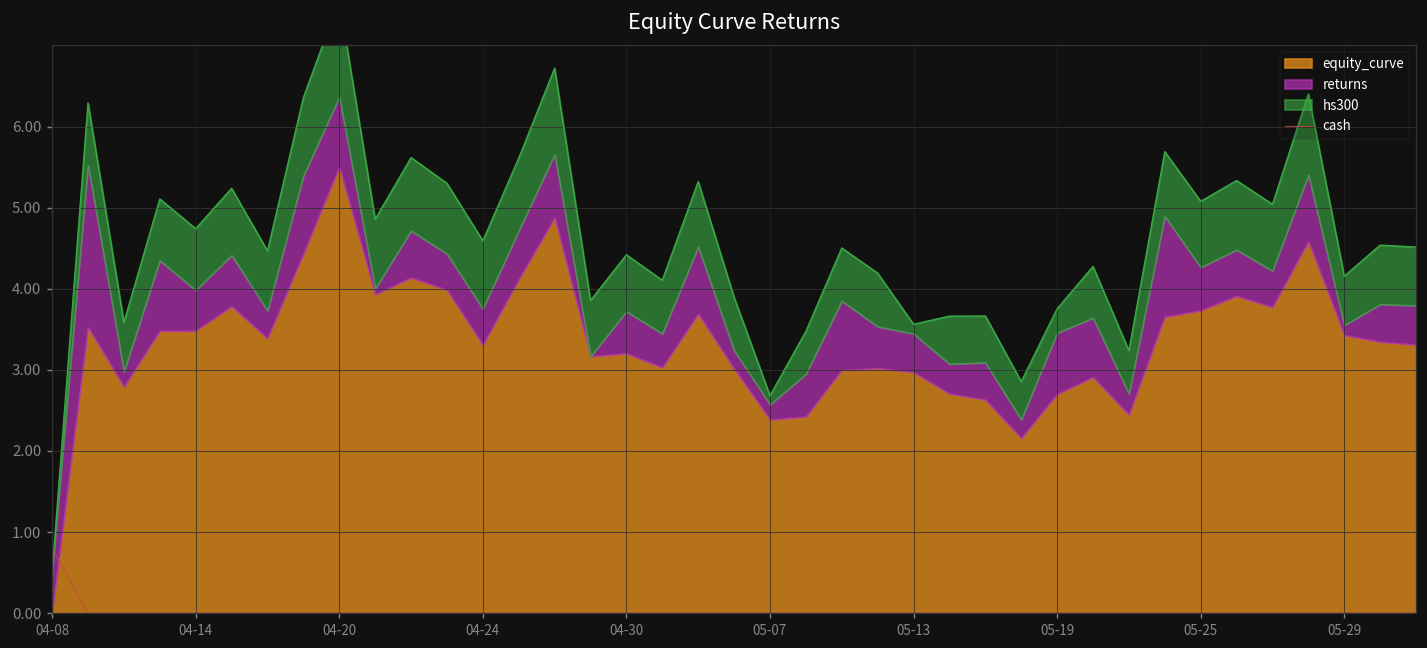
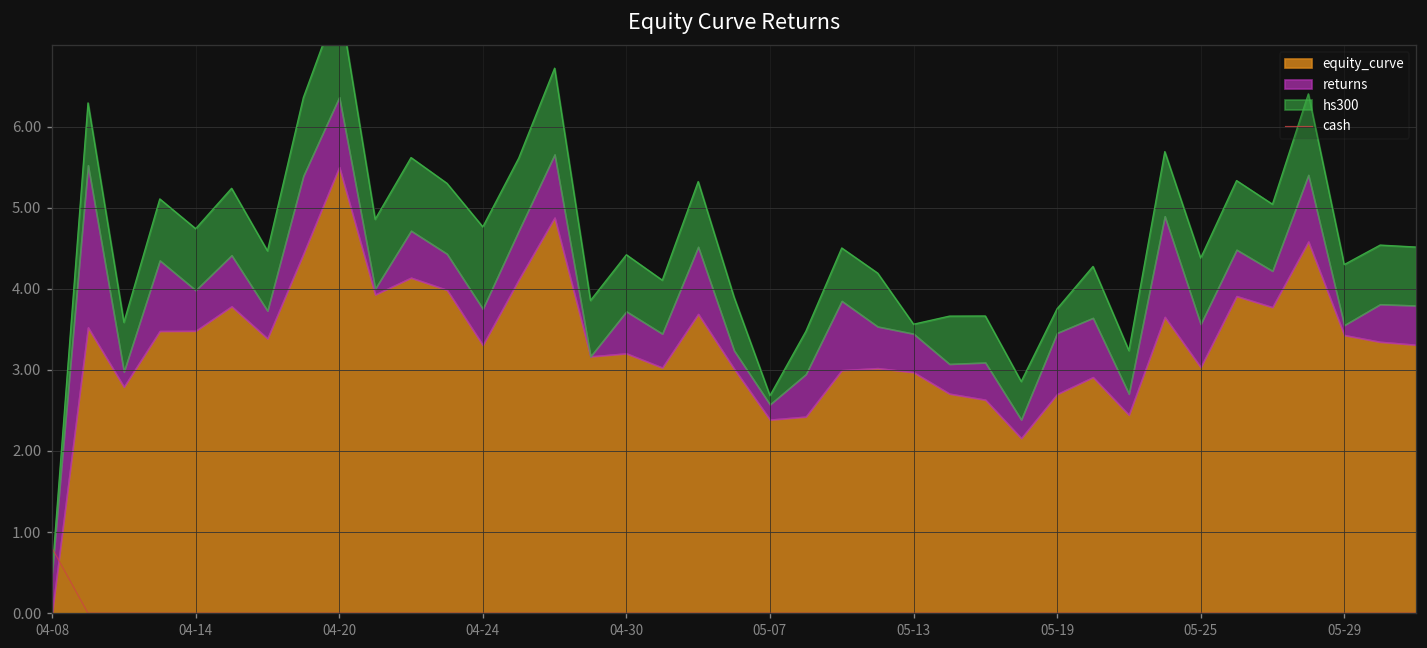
hs300, 04-24: 0.8 -> 1.0
equity_curve, 05-25: 3.7 -> 3.0
hs300, 05-29: 0.6 -> 0.7
